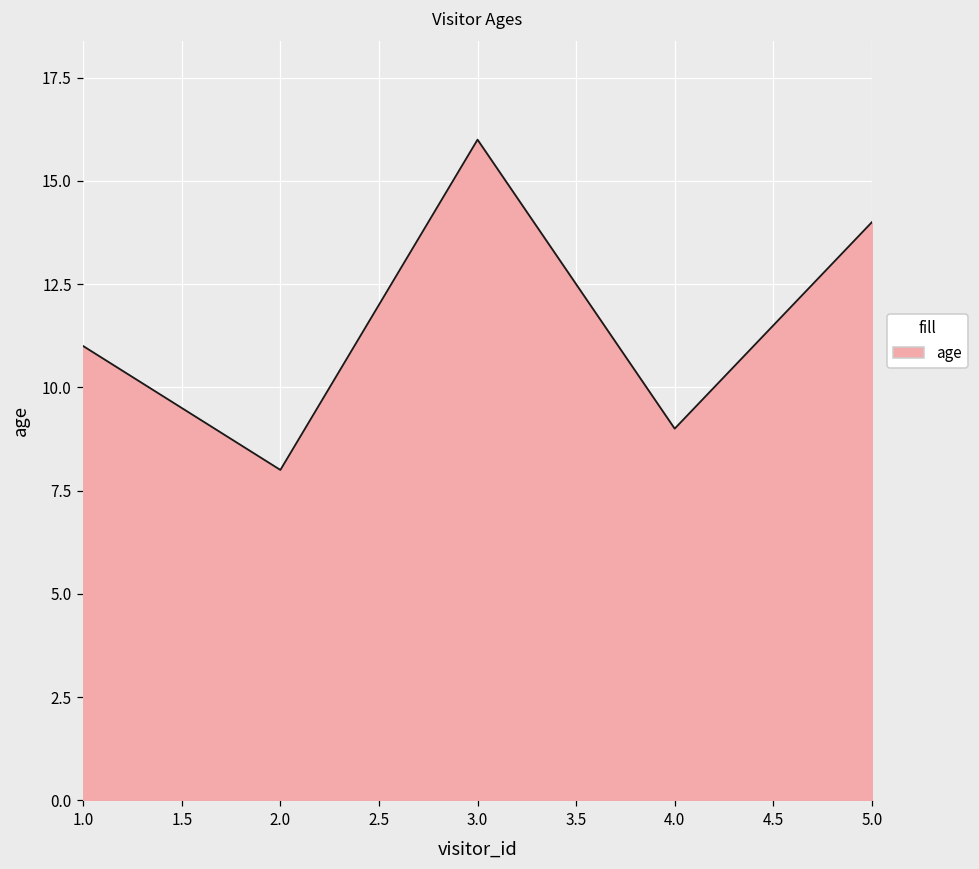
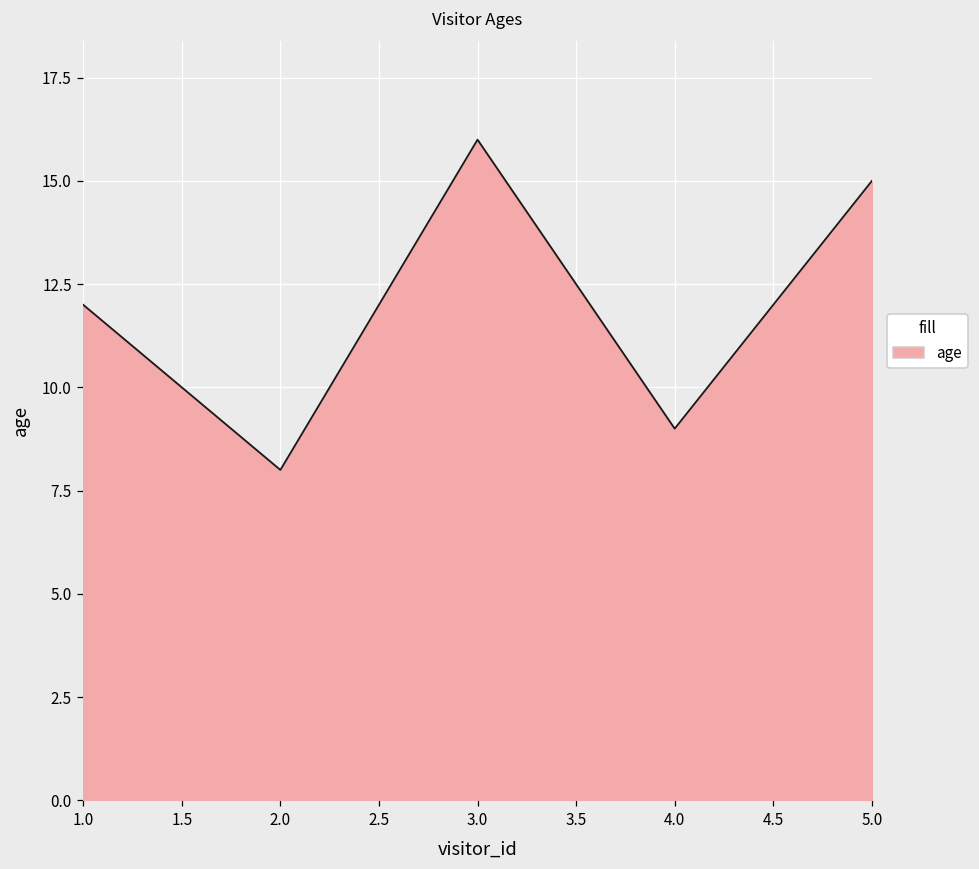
1.0: 11 -> 12
5.0: 14 -> 15
